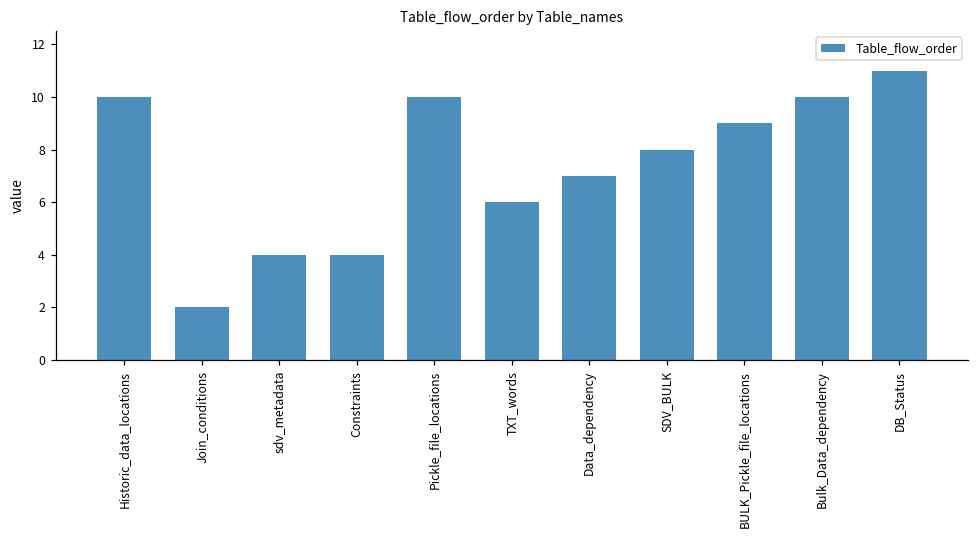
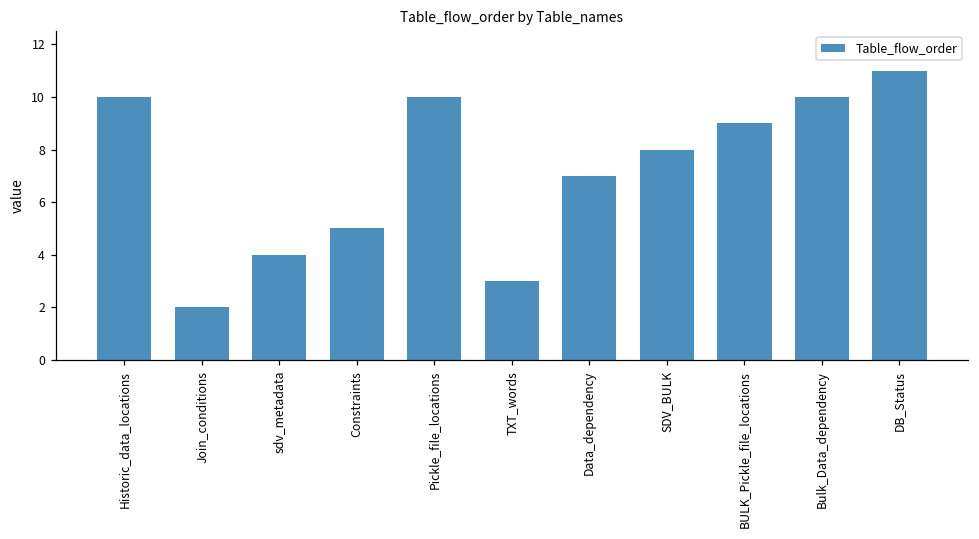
Constraints: 4 -> 5
TXT_words: 6 -> 3
